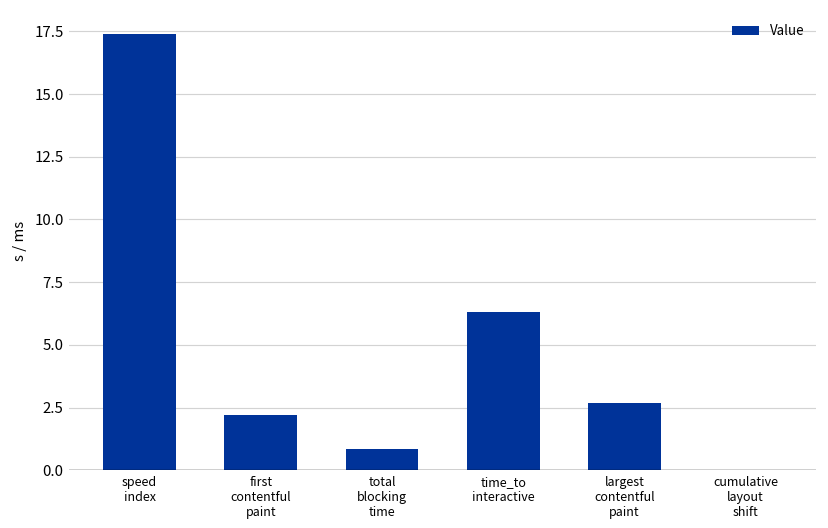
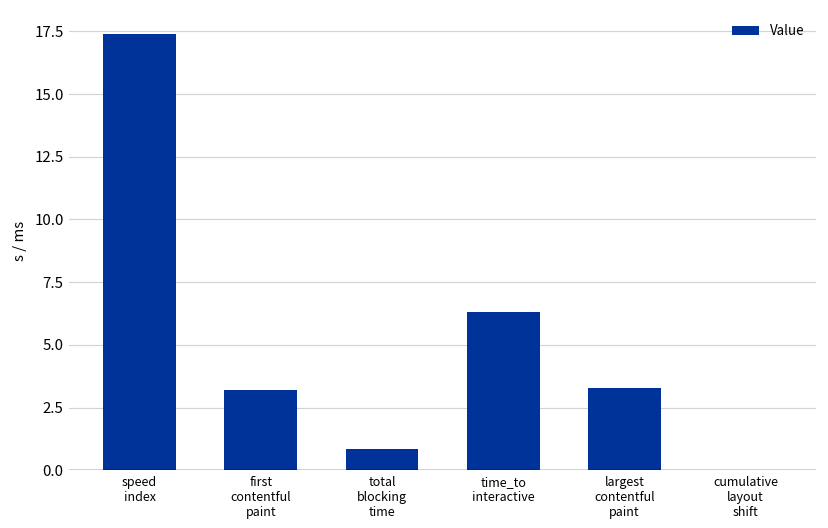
first contentful paint: 2.2 -> 3.2
largest contentful paint: 2.7 -> 3.3
